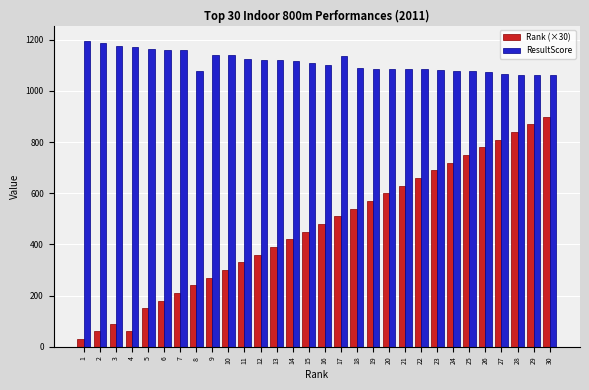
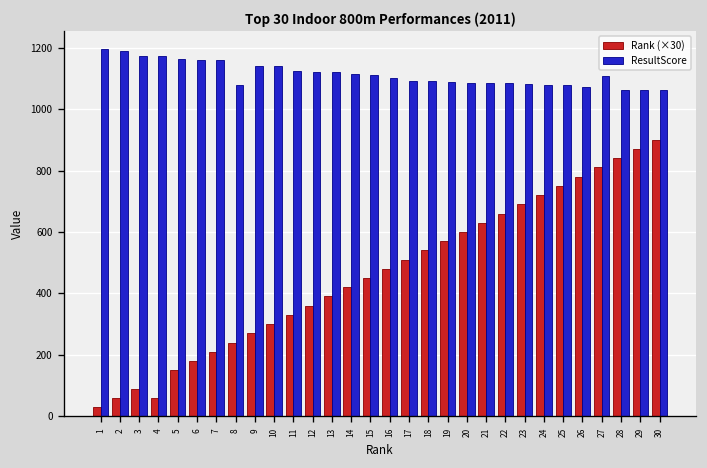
ResultScore, 17: 1140 -> 1090
ResultScore, 27: 1070 -> 1110
